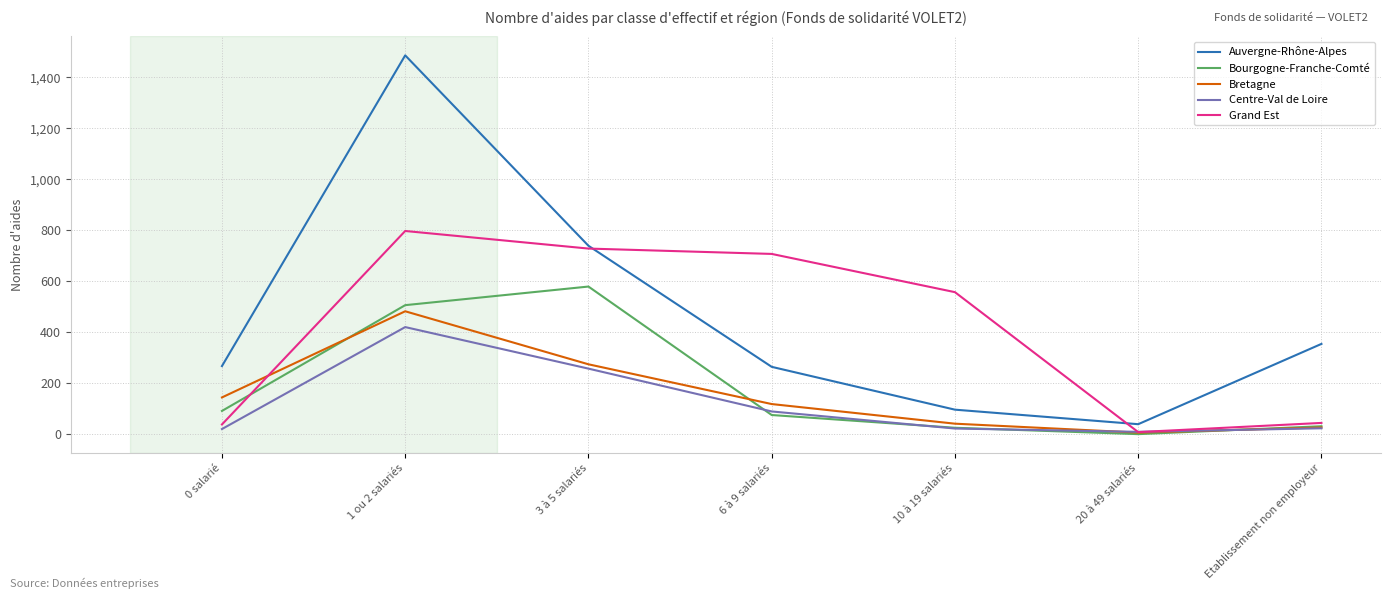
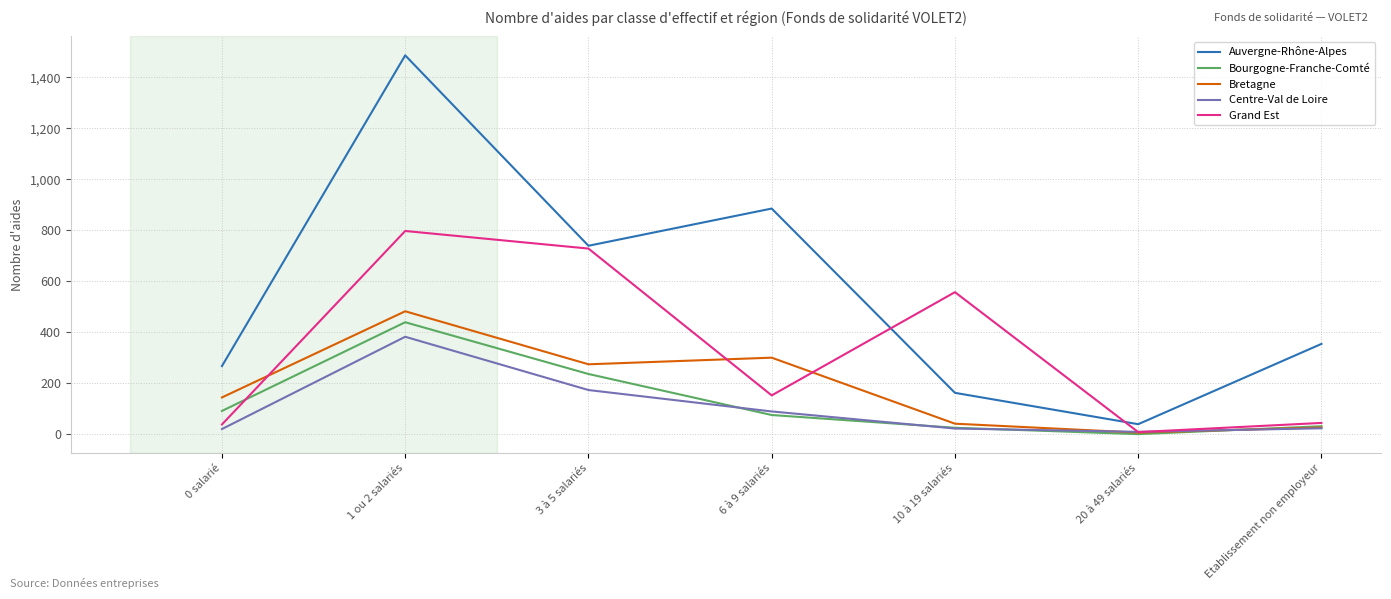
Bourgogne-Franche-Comté, 1 ou 2 salariés: 510 -> 440
Centre-Val de Loire, 1 ou 2 salariés: 420 -> 380
Bourgogne-Franche-Comté, 3 à 5 salariés: 580 -> 240
Centre-Val de Loire, 3 à 5 salariés: 260 -> 170
Auvergne-Rhône-Alpes, 6 à 9 salariés: 260 -> 890
Bretagne, 6 à 9 salariés: 120 -> 300
Grand Est, 6 à 9 salariés: 710 -> 150
Auvergne-Rhône-Alpes, 10 à 19 salariés: 100 -> 160
